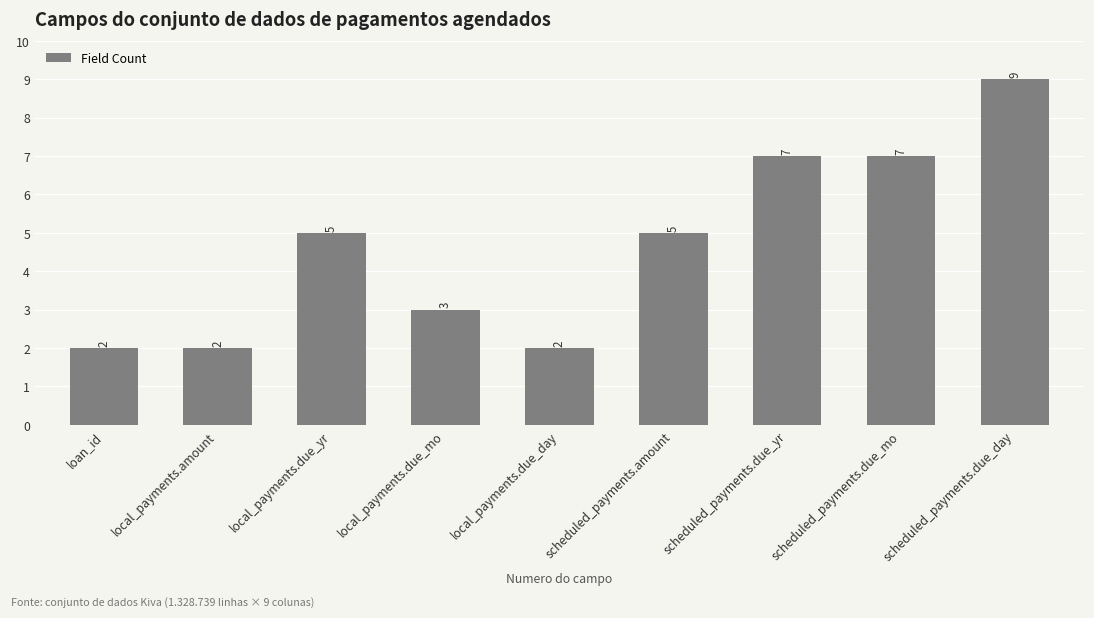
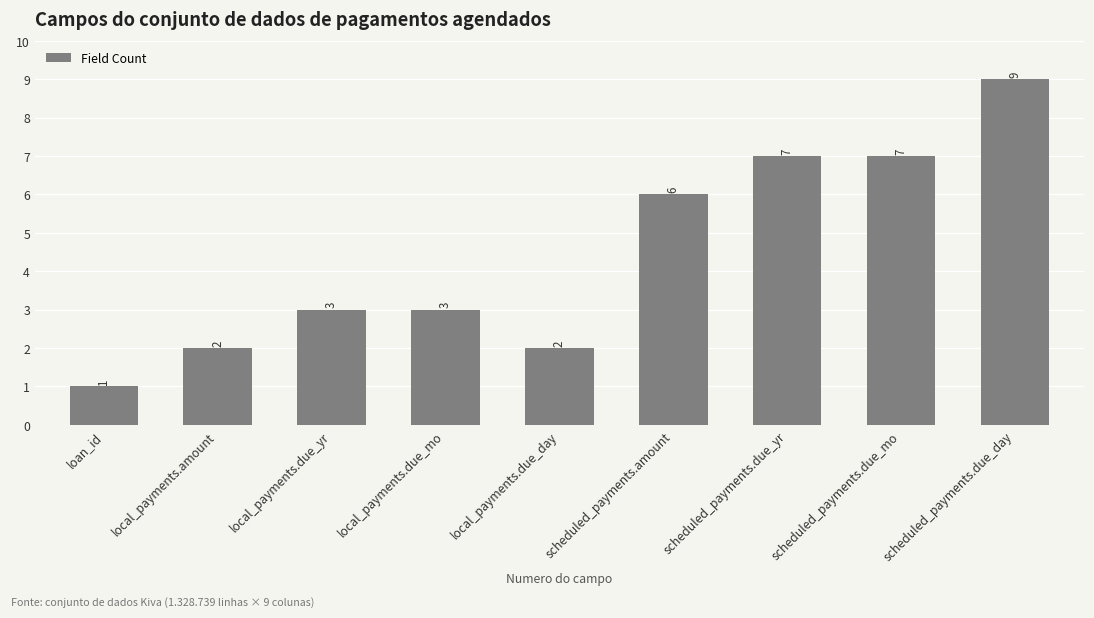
loan_id: 2 -> 1
local_payments.due_yr: 5 -> 3
scheduled_payments.amount: 5 -> 6
